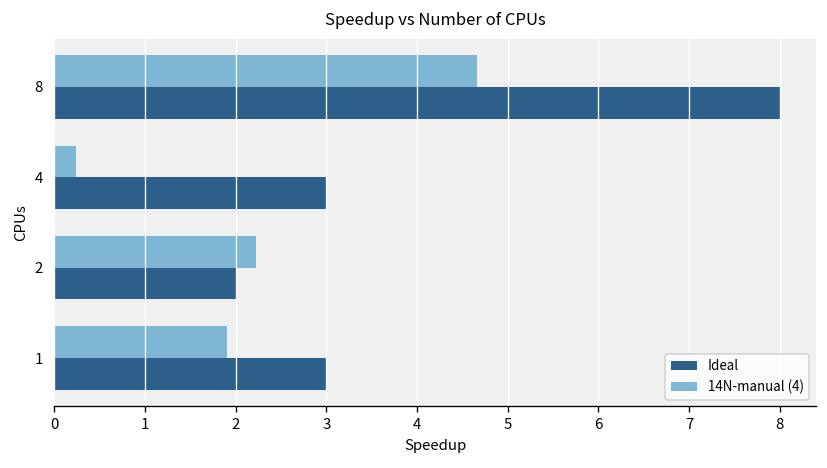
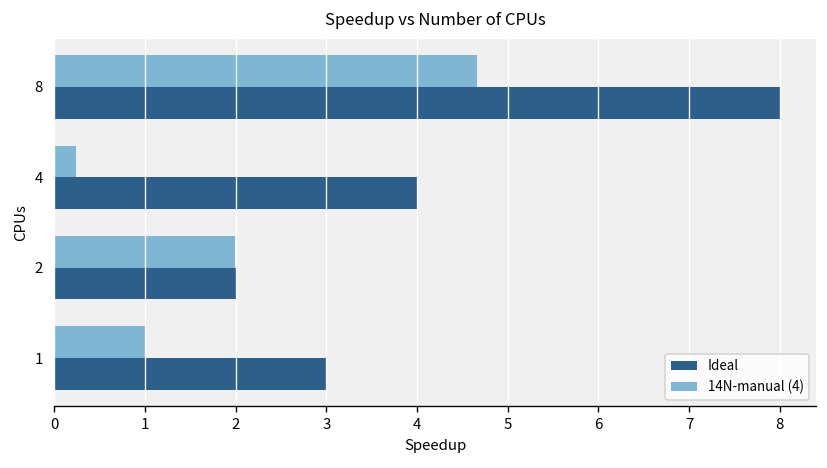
Ideal, 4: 3 -> 4
14N-manual (4), 2: 2.2 -> 2.0
14N-manual (4), 1: 1.9 -> 1.0
